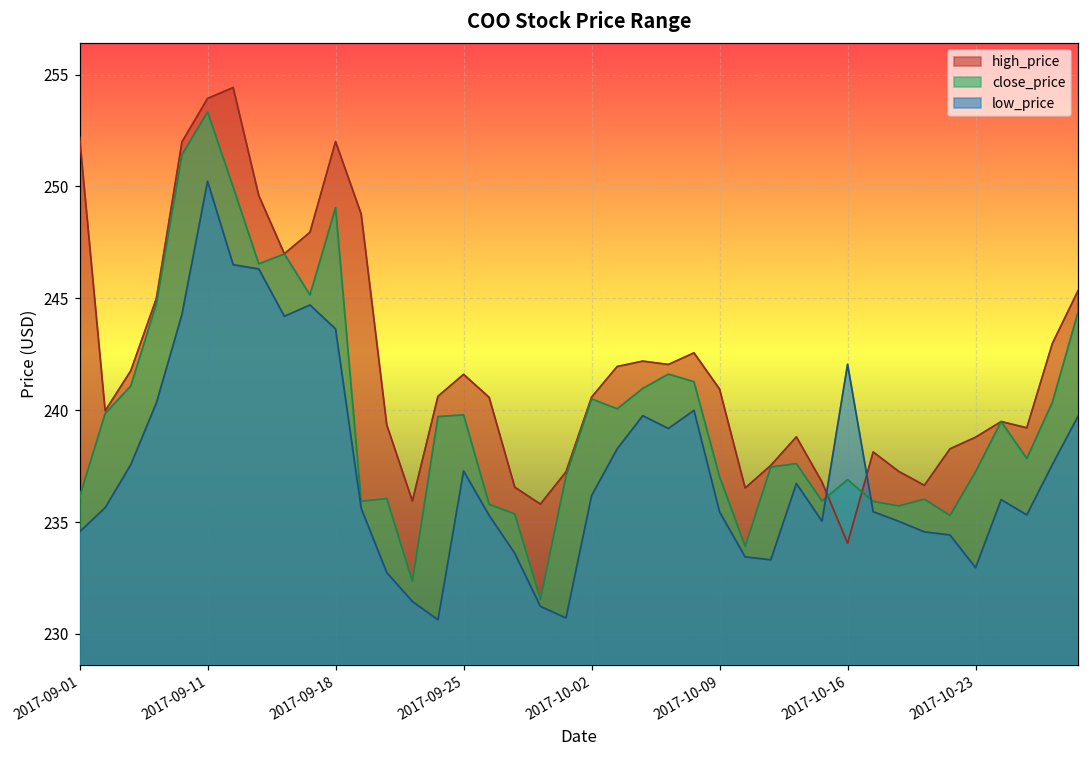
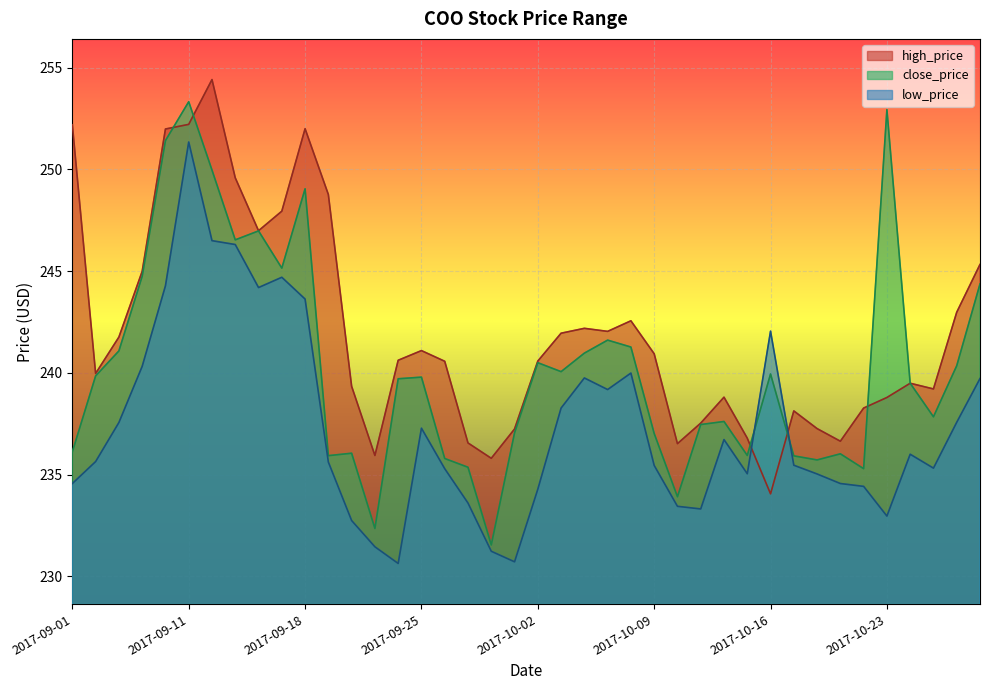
high_price, 2017-09-11: 253.9 -> 252.2
low_price, 2017-09-11: 250.2 -> 251.3
high_price, 2017-09-25: 241.6 -> 241.1
low_price, 2017-10-02: 236.2 -> 234.3
close_price, 2017-10-16: 236.9 -> 239.9
close_price, 2017-10-23: 237.3 -> 252.9
